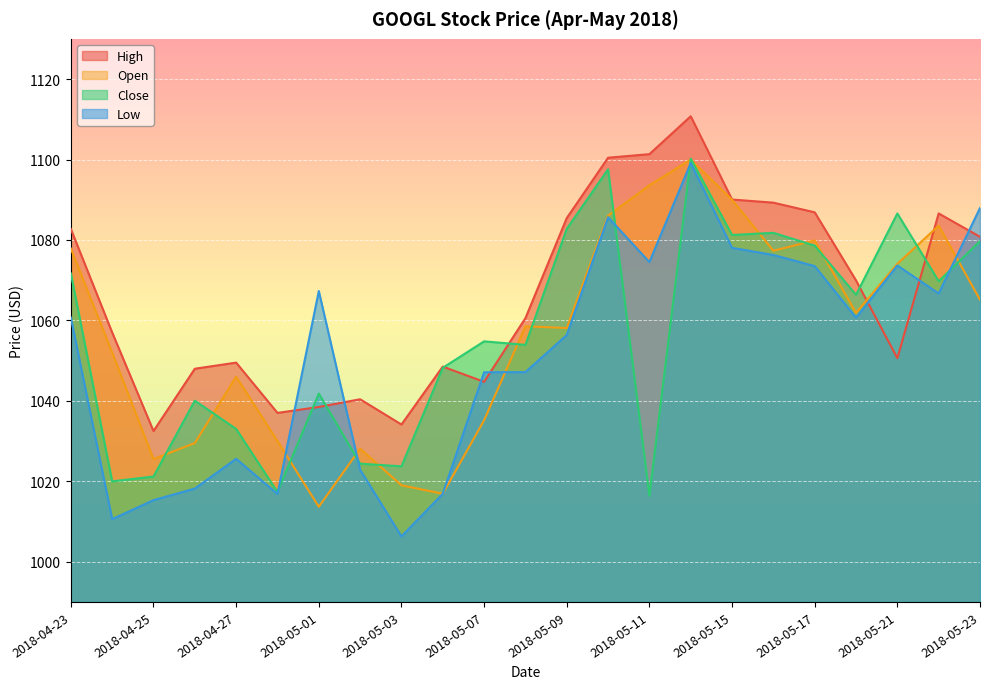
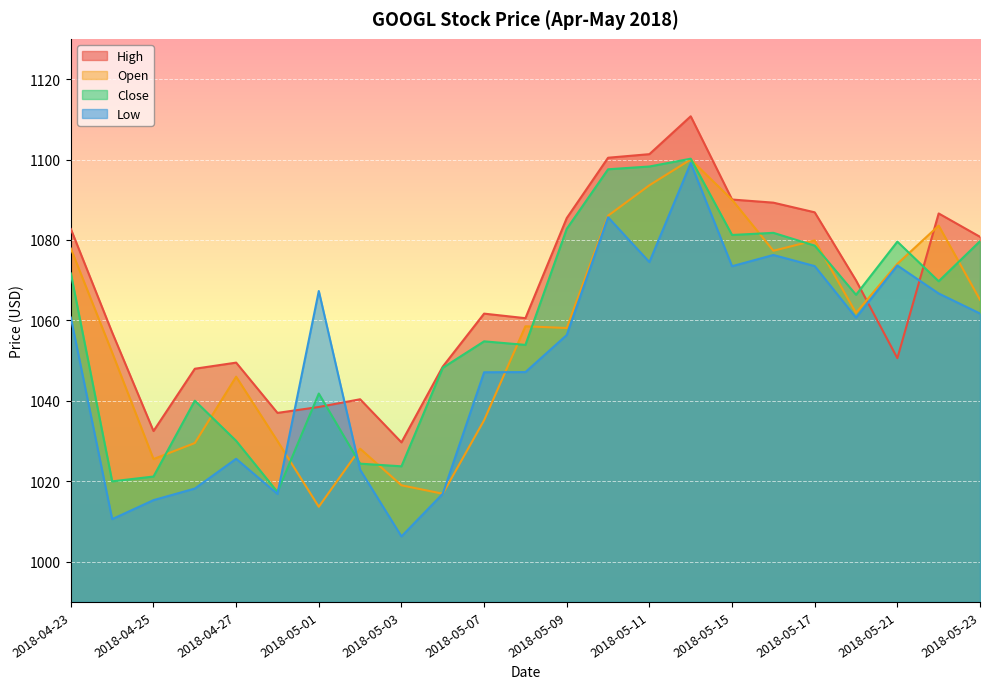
Close, 2018-04-27: 1033 -> 1030
High, 2018-05-03: 1034 -> 1030
High, 2018-05-07: 1045 -> 1062
Close, 2018-05-11: 1016 -> 1098
Low, 2018-05-15: 1078 -> 1073
Close, 2018-05-21: 1087 -> 1080
Low, 2018-05-23: 1088 -> 1062
